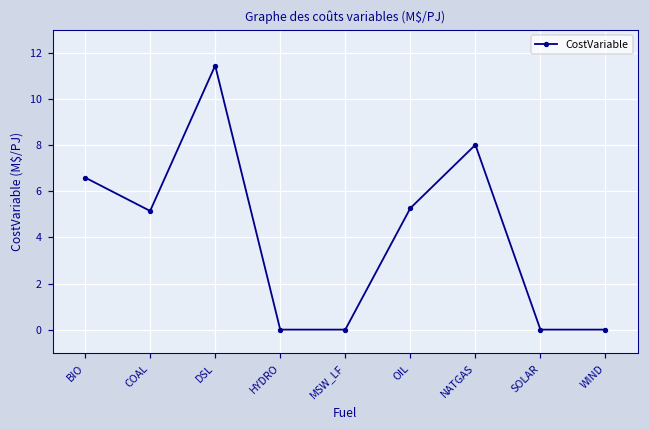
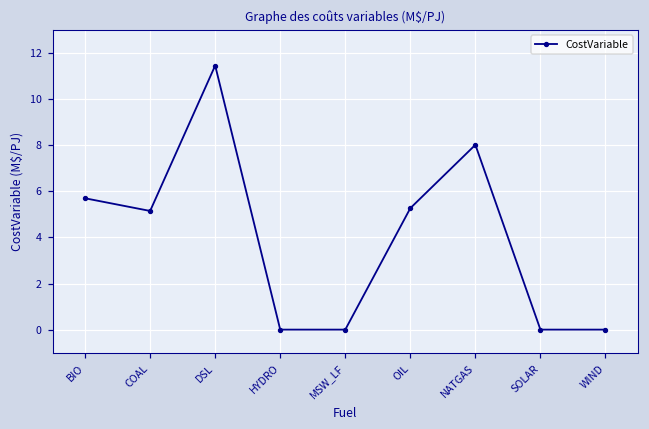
BIO: 6.6 -> 5.7
